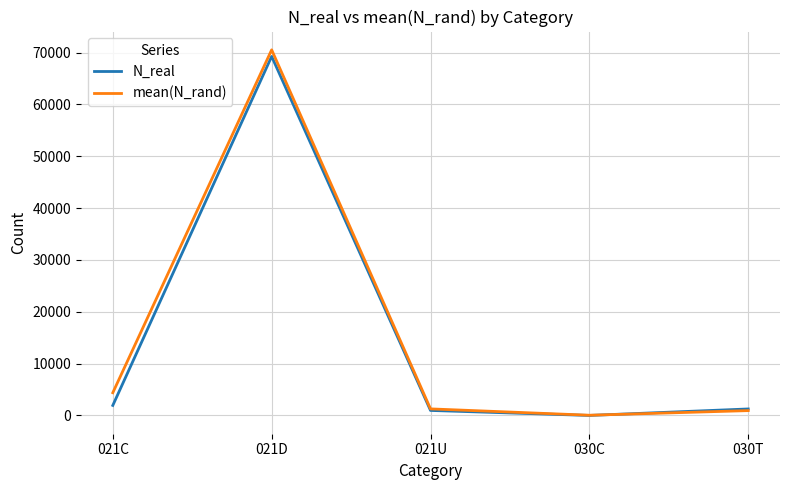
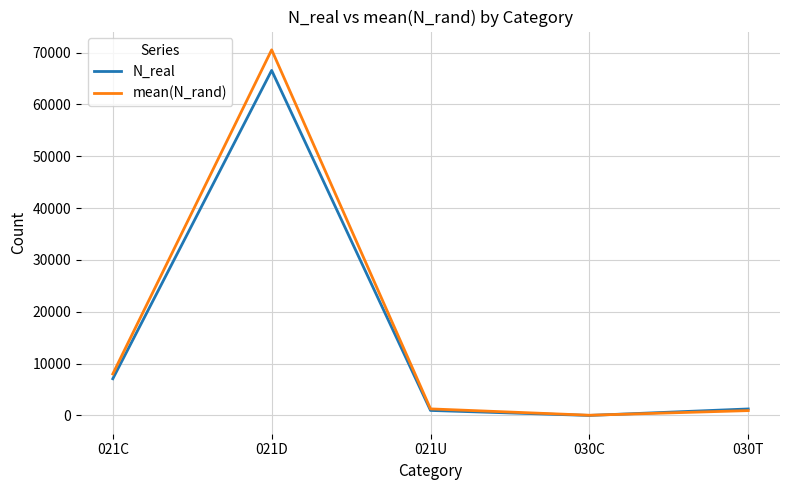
N_real, 021C: 2000 -> 7000
mean(N_rand), 021C: 4000 -> 8000
N_real, 021D: 69000 -> 67000
